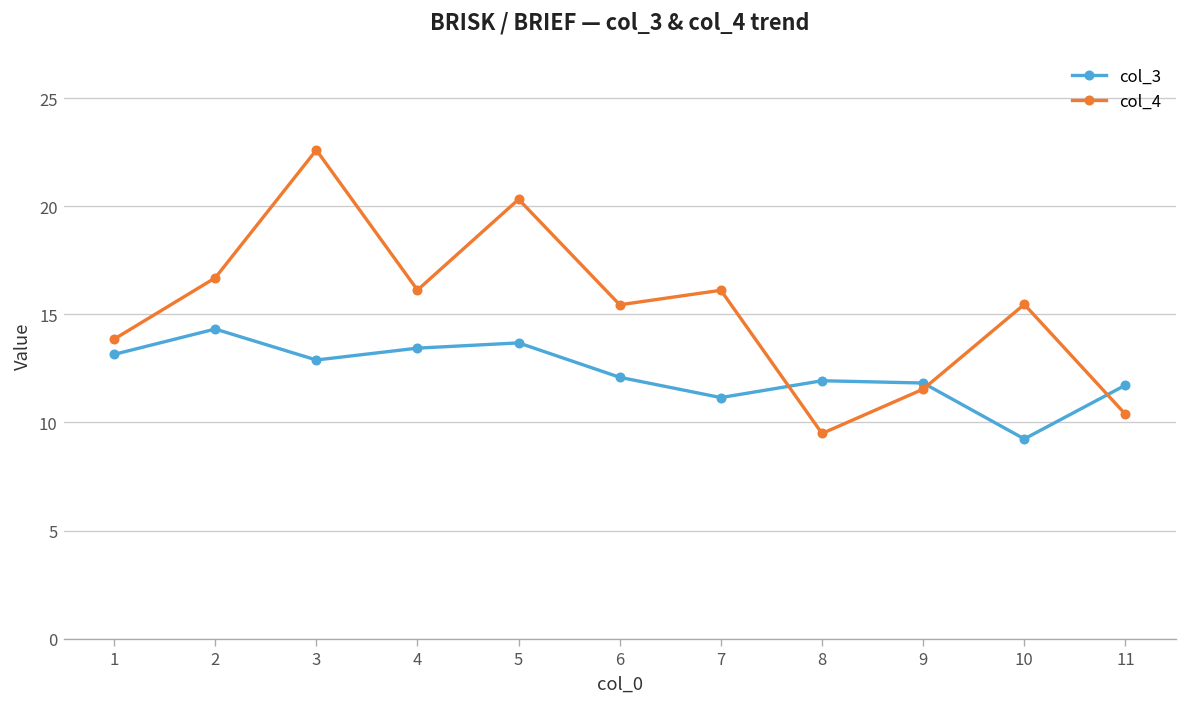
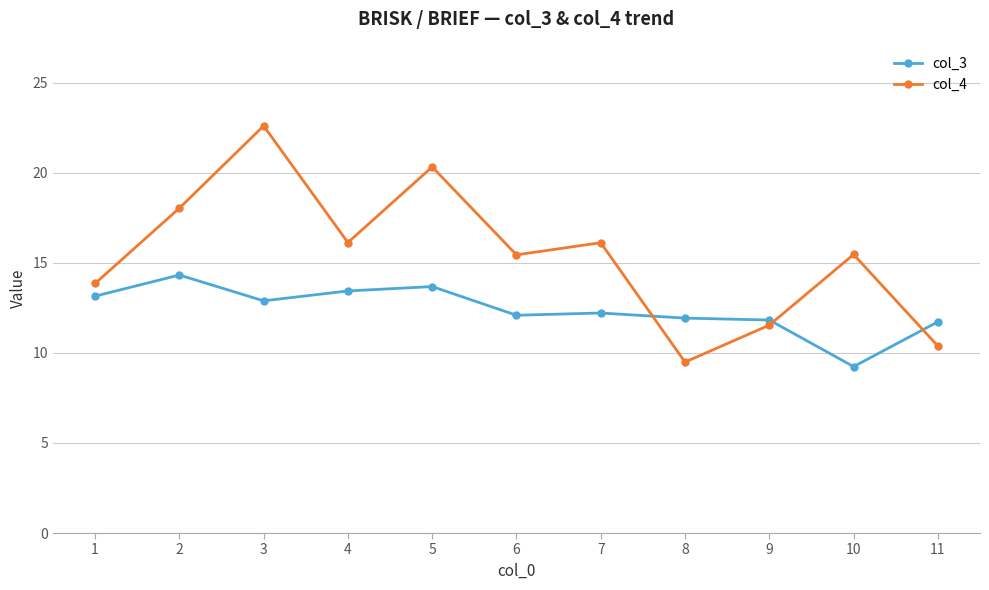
col_4, 2: 16.7 -> 18.0
col_3, 7: 11.2 -> 12.2
